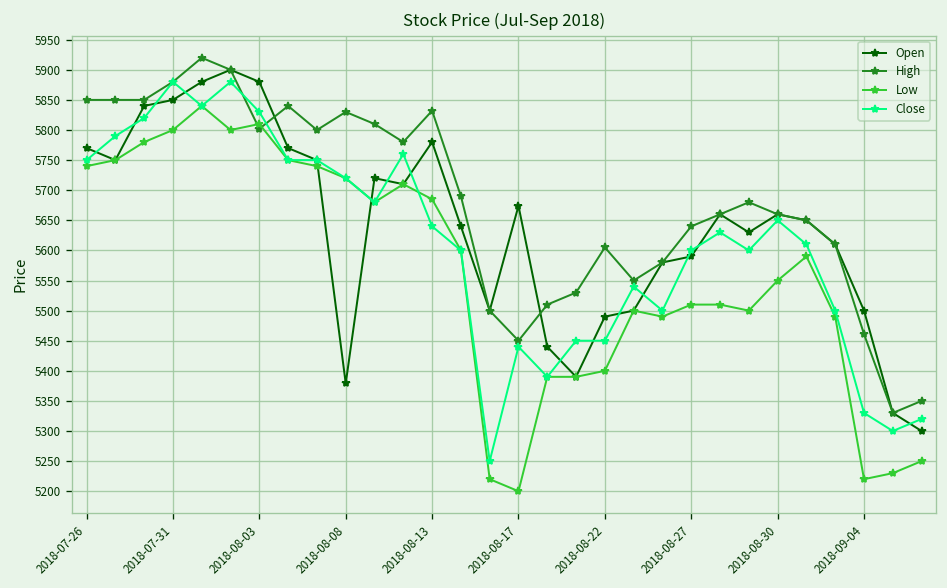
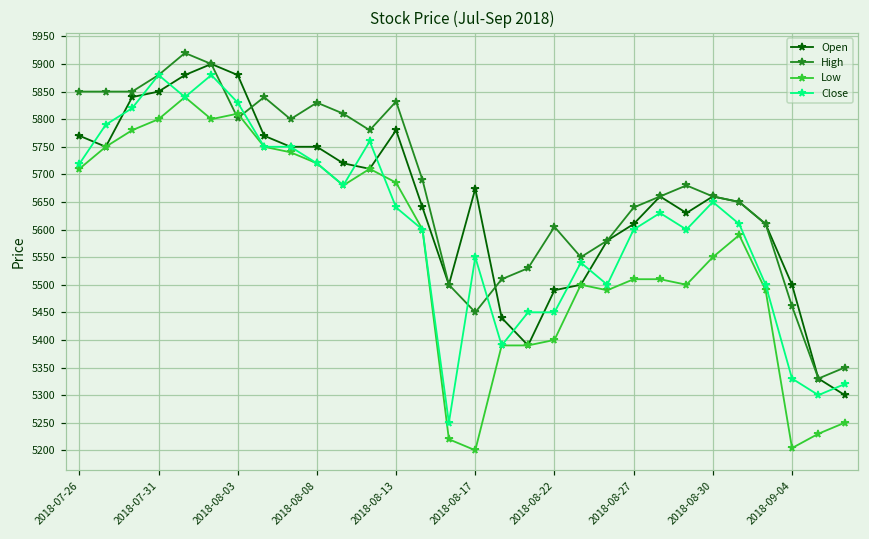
Low, 2018-07-26: 5740 -> 5710
Close, 2018-07-26: 5750 -> 5720
Open, 2018-08-08: 5380 -> 5750
Close, 2018-08-17: 5440 -> 5550
Open, 2018-08-27: 5590 -> 5610
Low, 2018-09-04: 5220 -> 5200
